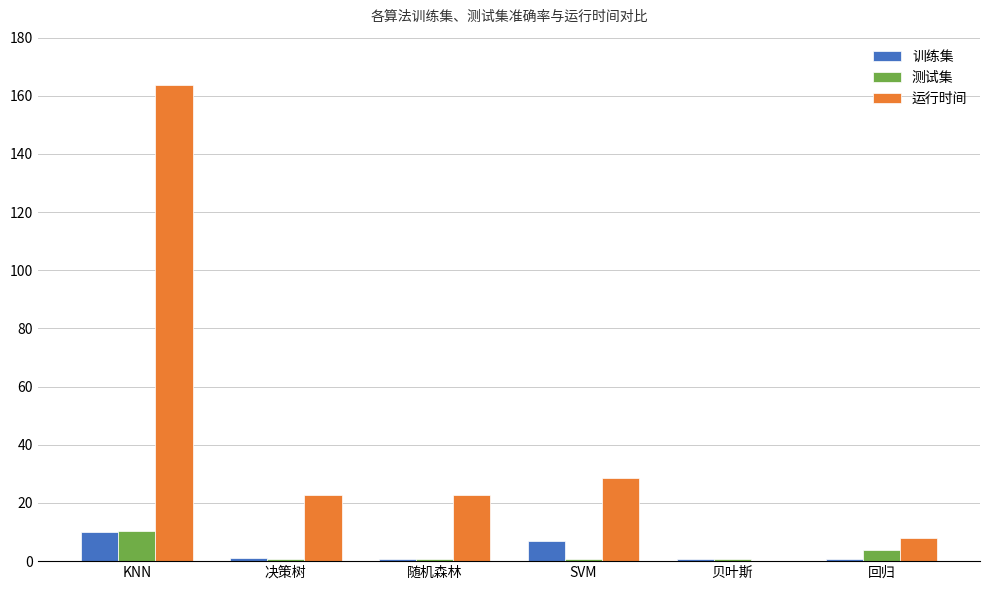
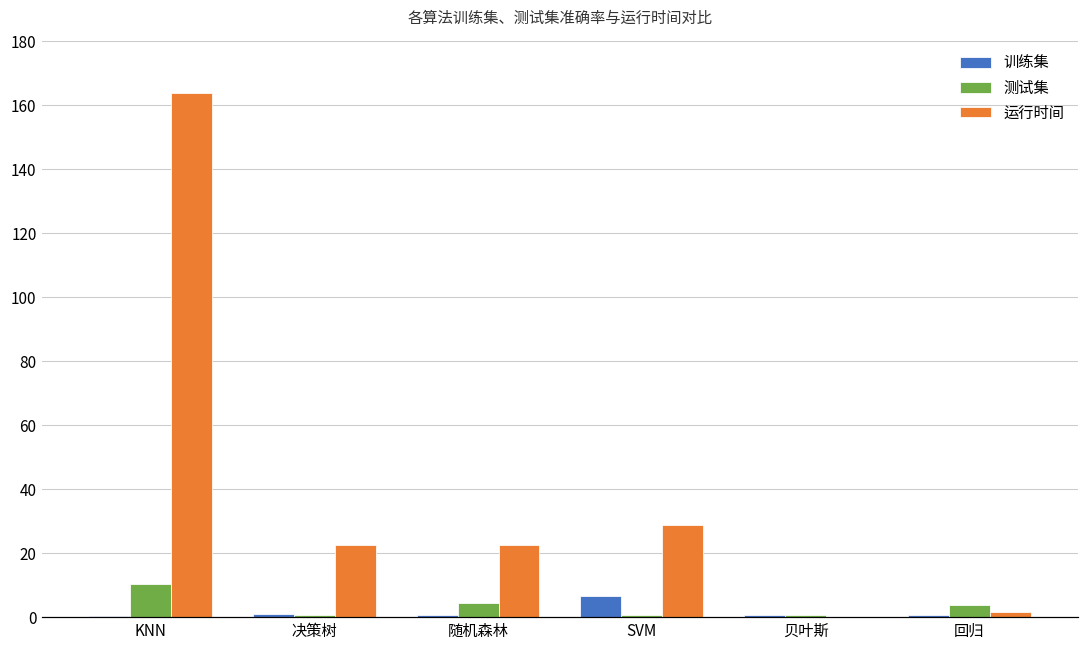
训练集, KNN: 10 -> 1
测试集, 随机森林: 1 -> 5
运行时间, 回归: 8 -> 2
